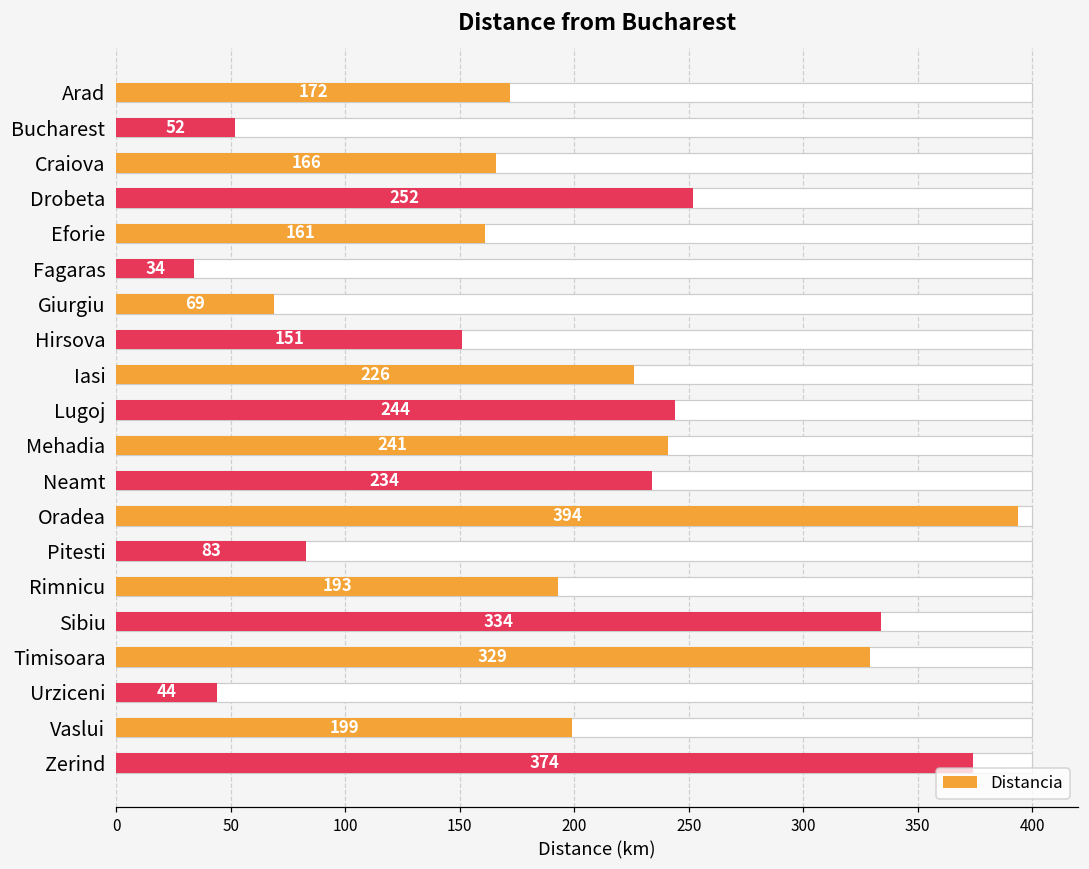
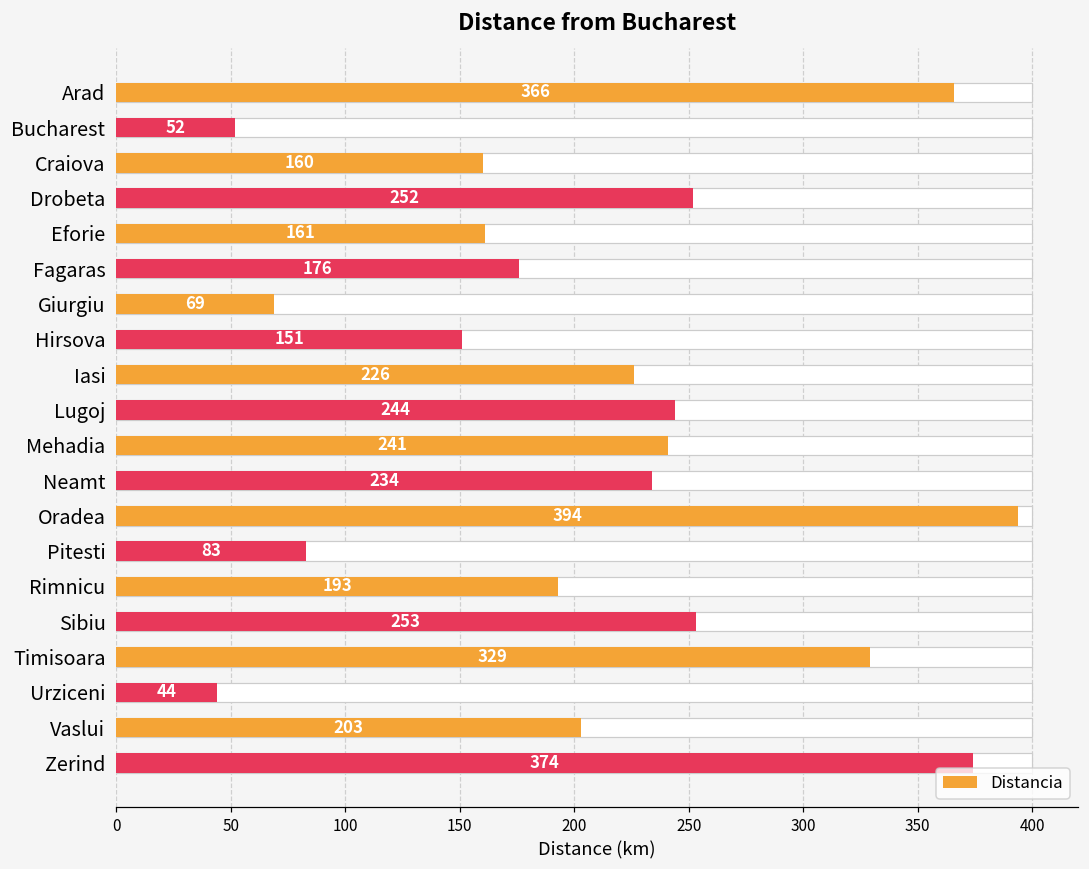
Distancia, Arad: 172 -> 366
Distancia, Craiova: 166 -> 160
Distancia, Fagaras: 34 -> 176
Distancia, Sibiu: 334 -> 253
Distancia, Vaslui: 199 -> 203
